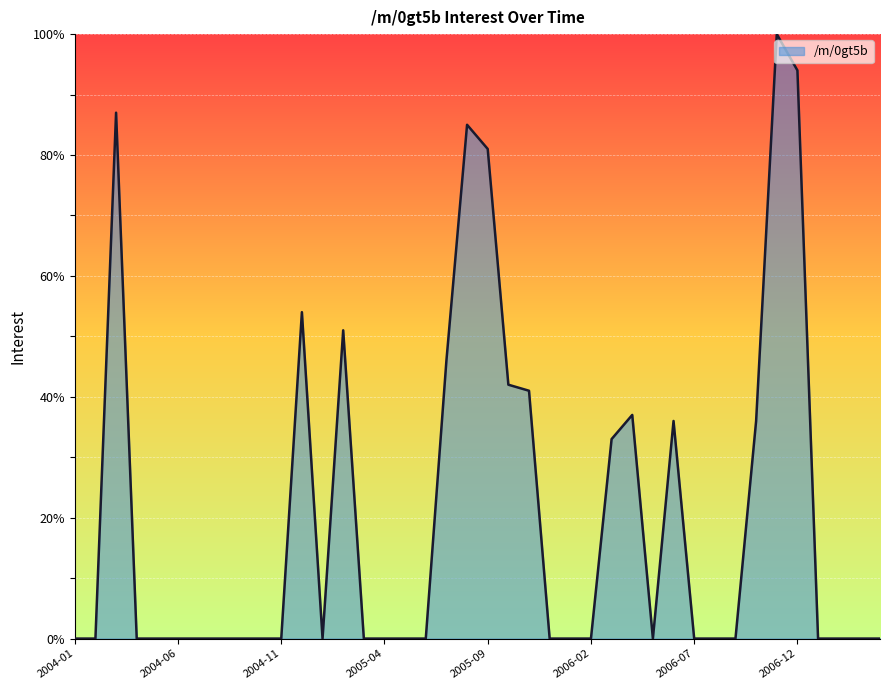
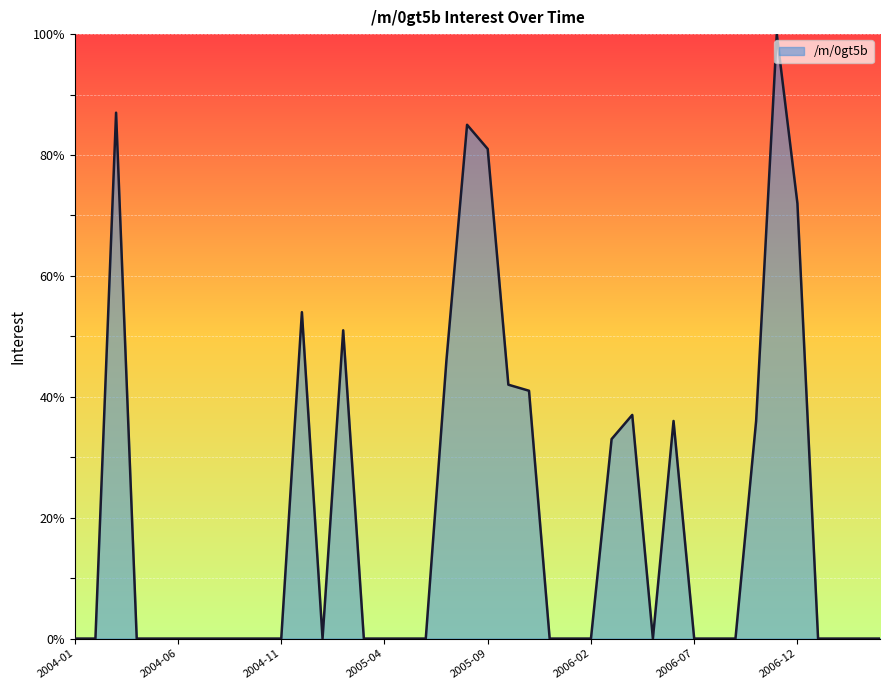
2006-12: 94% -> 72%
